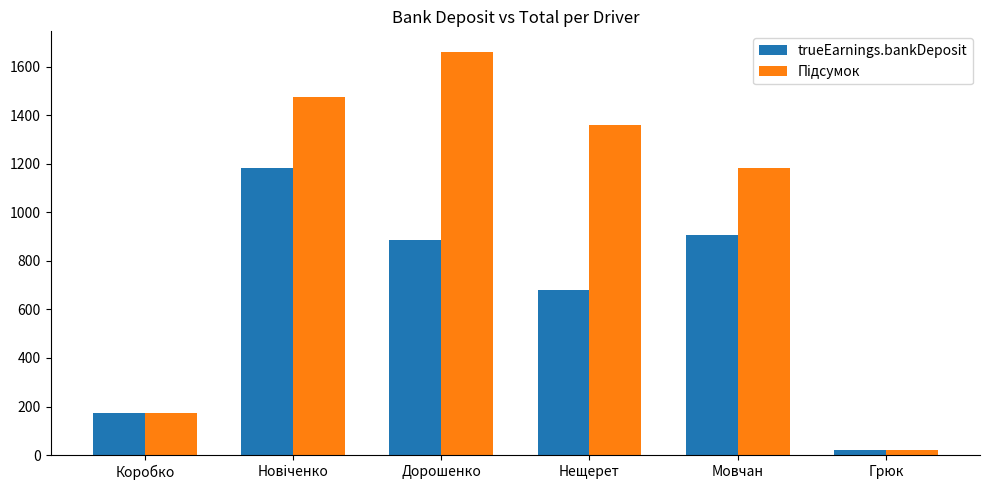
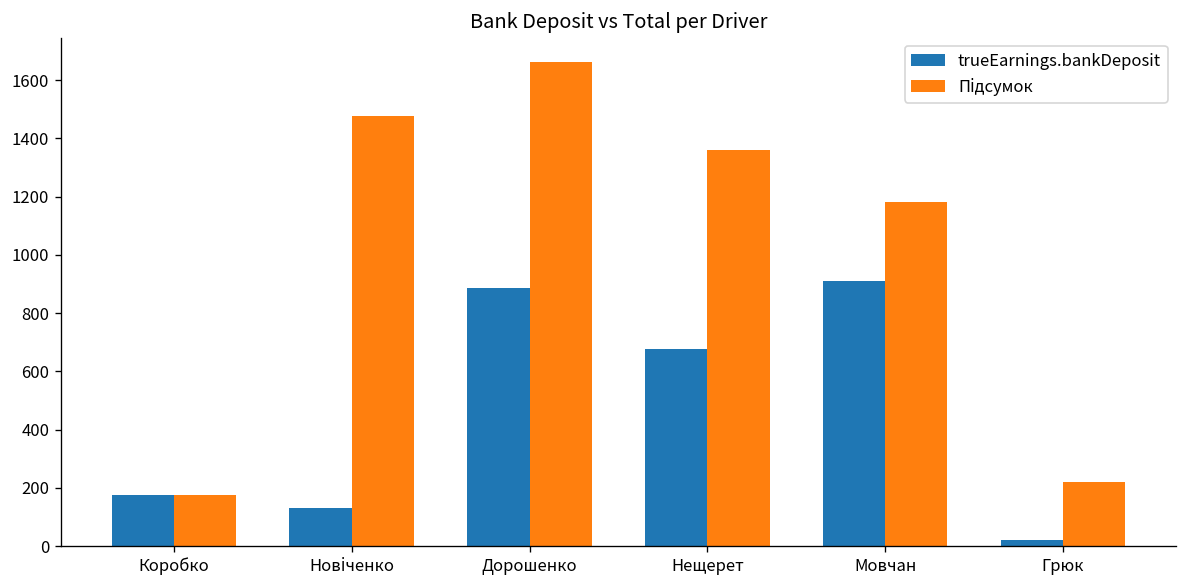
trueEarnings.bankDeposit, Новіченко: 1180 -> 130
Підсумок, Грюк: 20 -> 220
